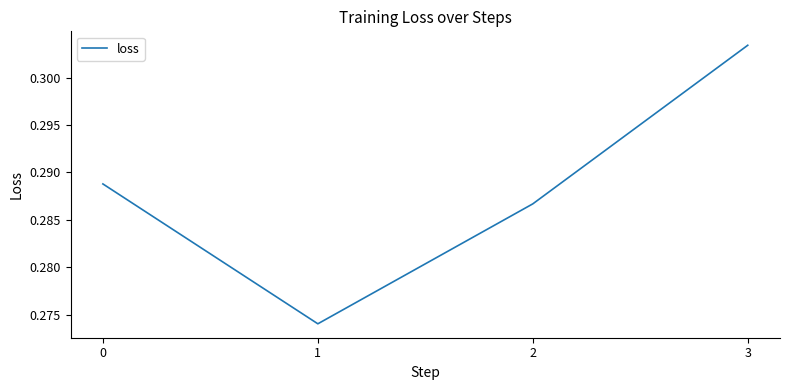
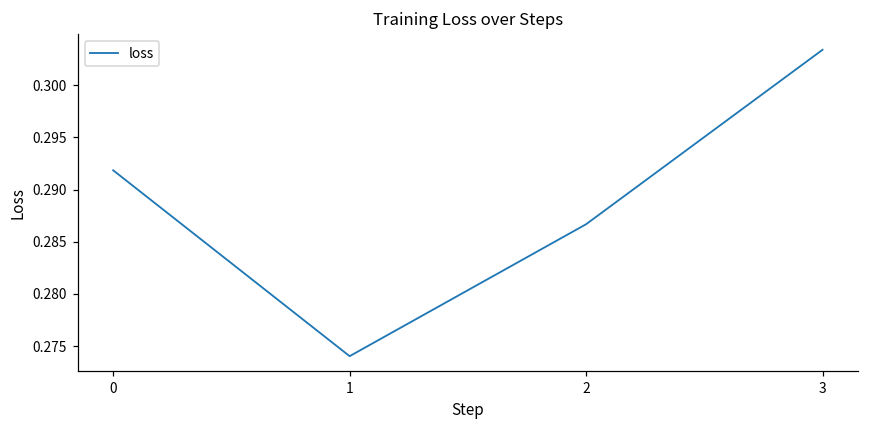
0: 0.289 -> 0.292
